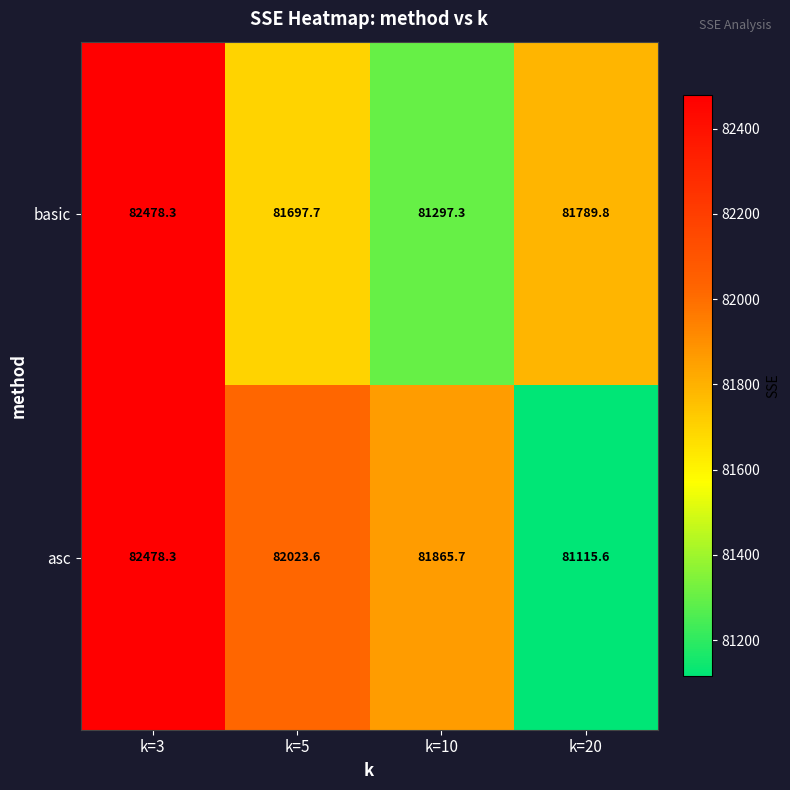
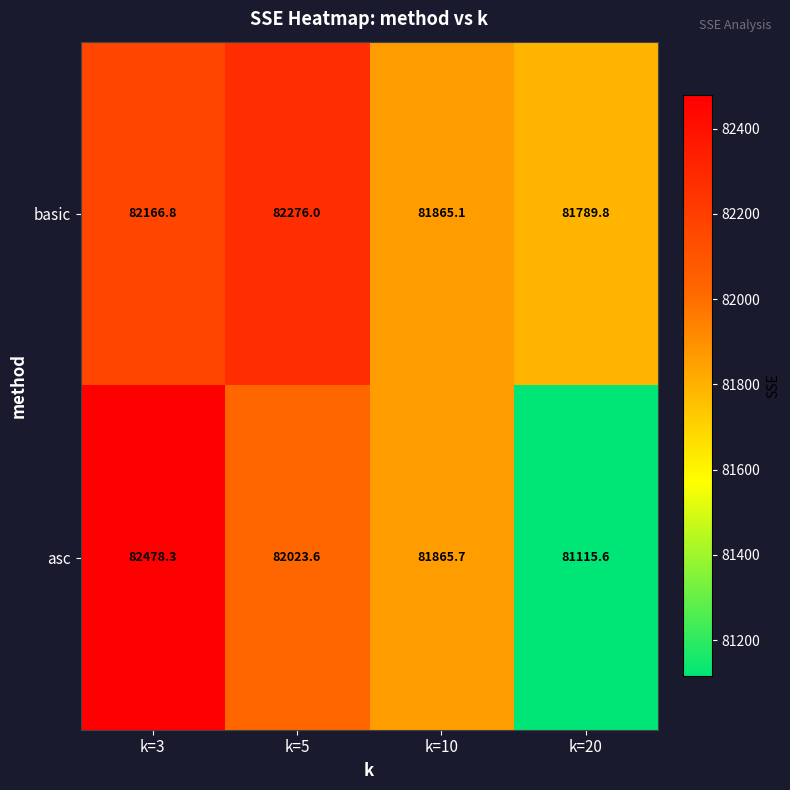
basic, k=3: 82478.3 -> 82166.8
basic, k=5: 81697.7 -> 82276.0
basic, k=10: 81297.3 -> 81865.1
